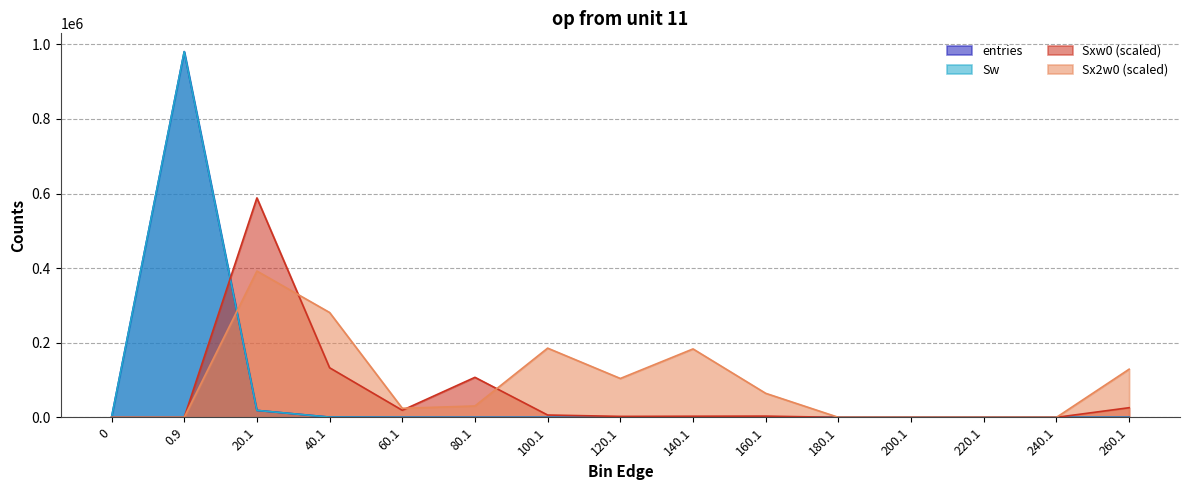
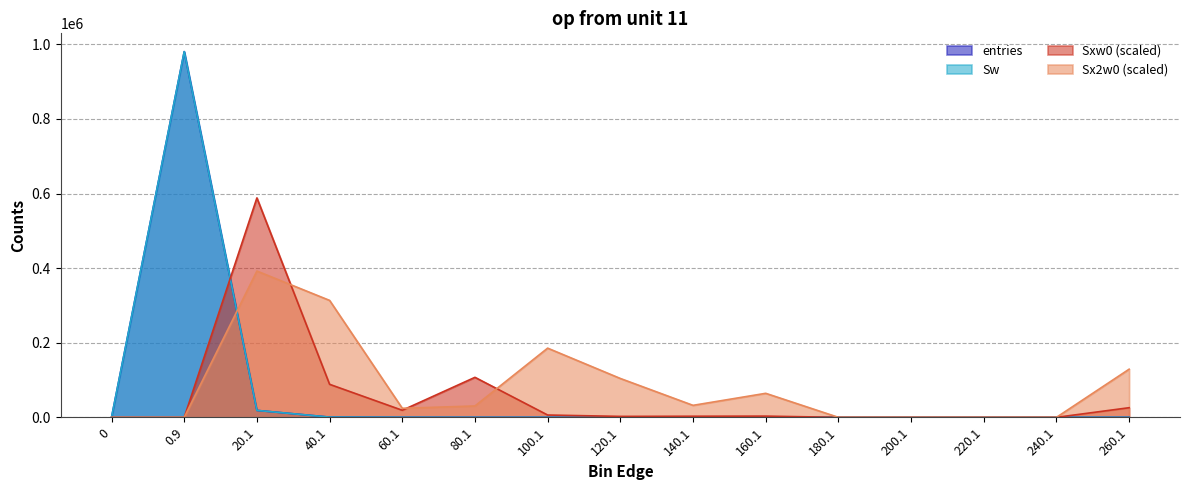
Sxw0 (scaled), 40.1: 130000 -> 90000
Sx2w0 (scaled), 40.1: 280000 -> 310000
Sx2w0 (scaled), 140.1: 180000 -> 30000
